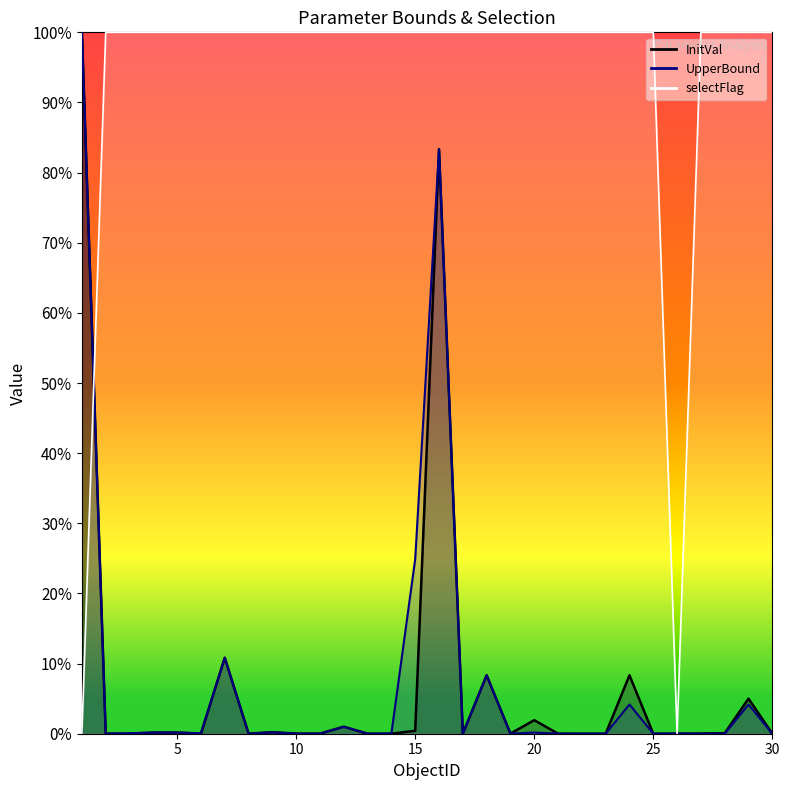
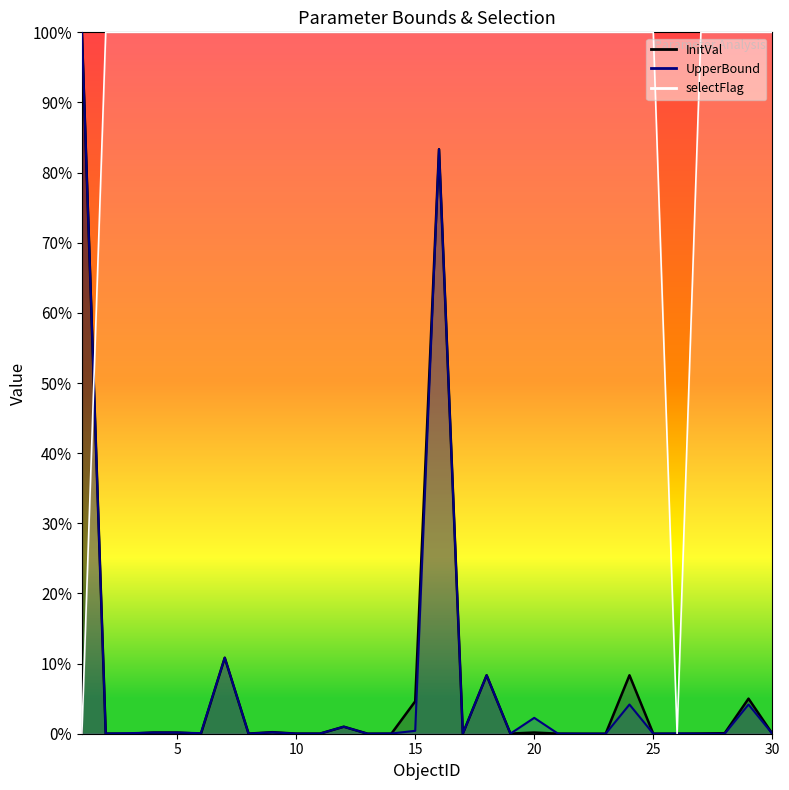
InitVal, 15: 0% -> 5%
UpperBound, 15: 25% -> 0%
InitVal, 20: 2% -> 0%
UpperBound, 20: 0% -> 2%
